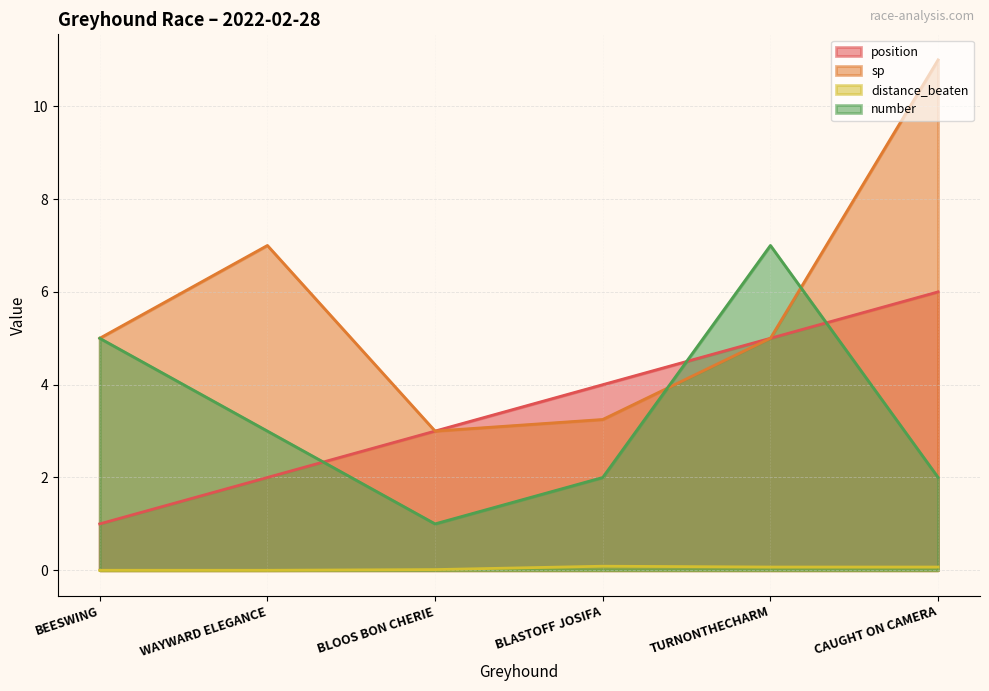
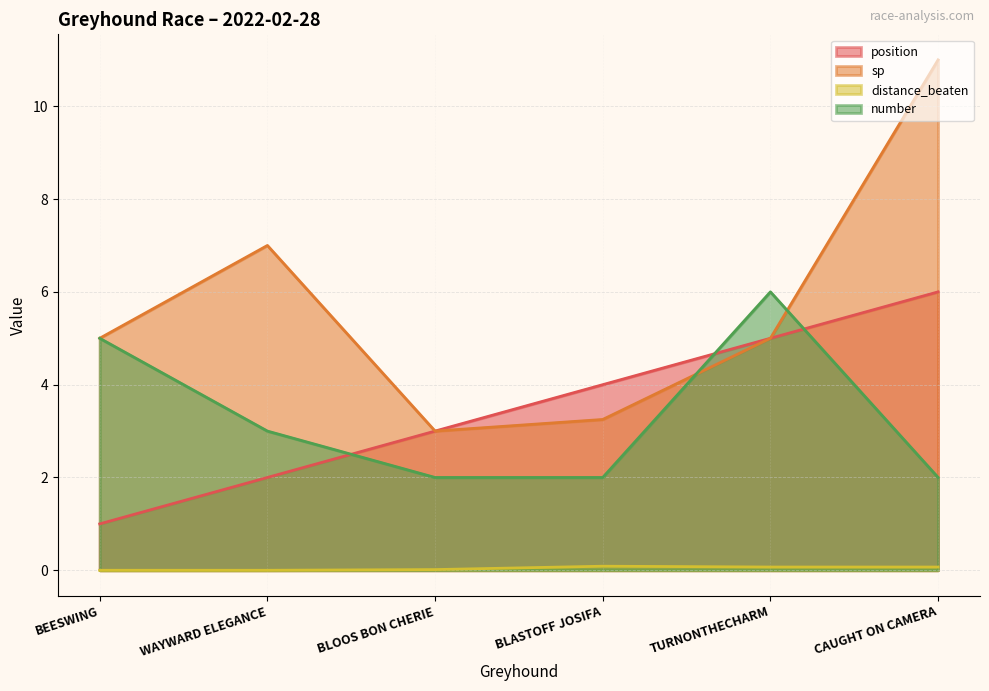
number, BLOOS BON CHERIE: 1 -> 2
number, TURNONTHECHARM: 7 -> 6
